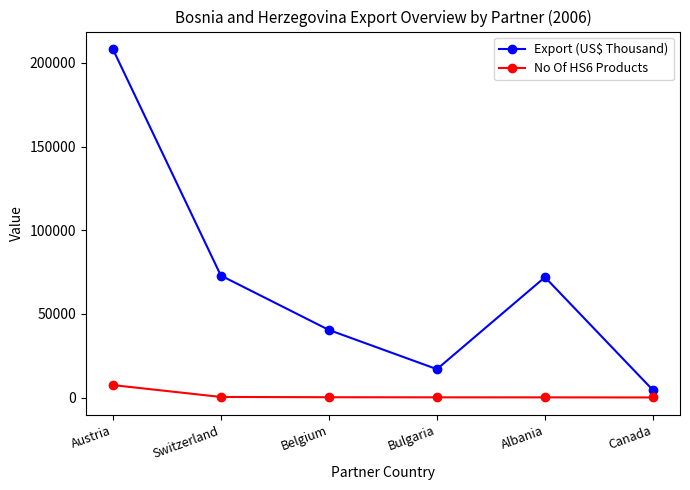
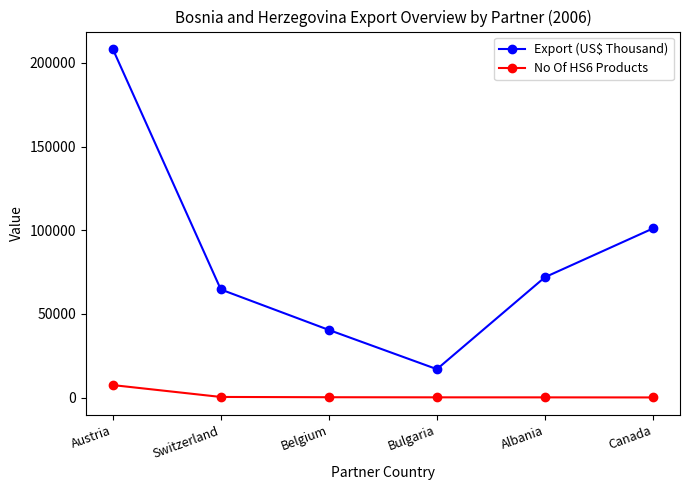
Export (US$ Thousand), Switzerland: 73000 -> 65000
Export (US$ Thousand), Canada: 4000 -> 101000
